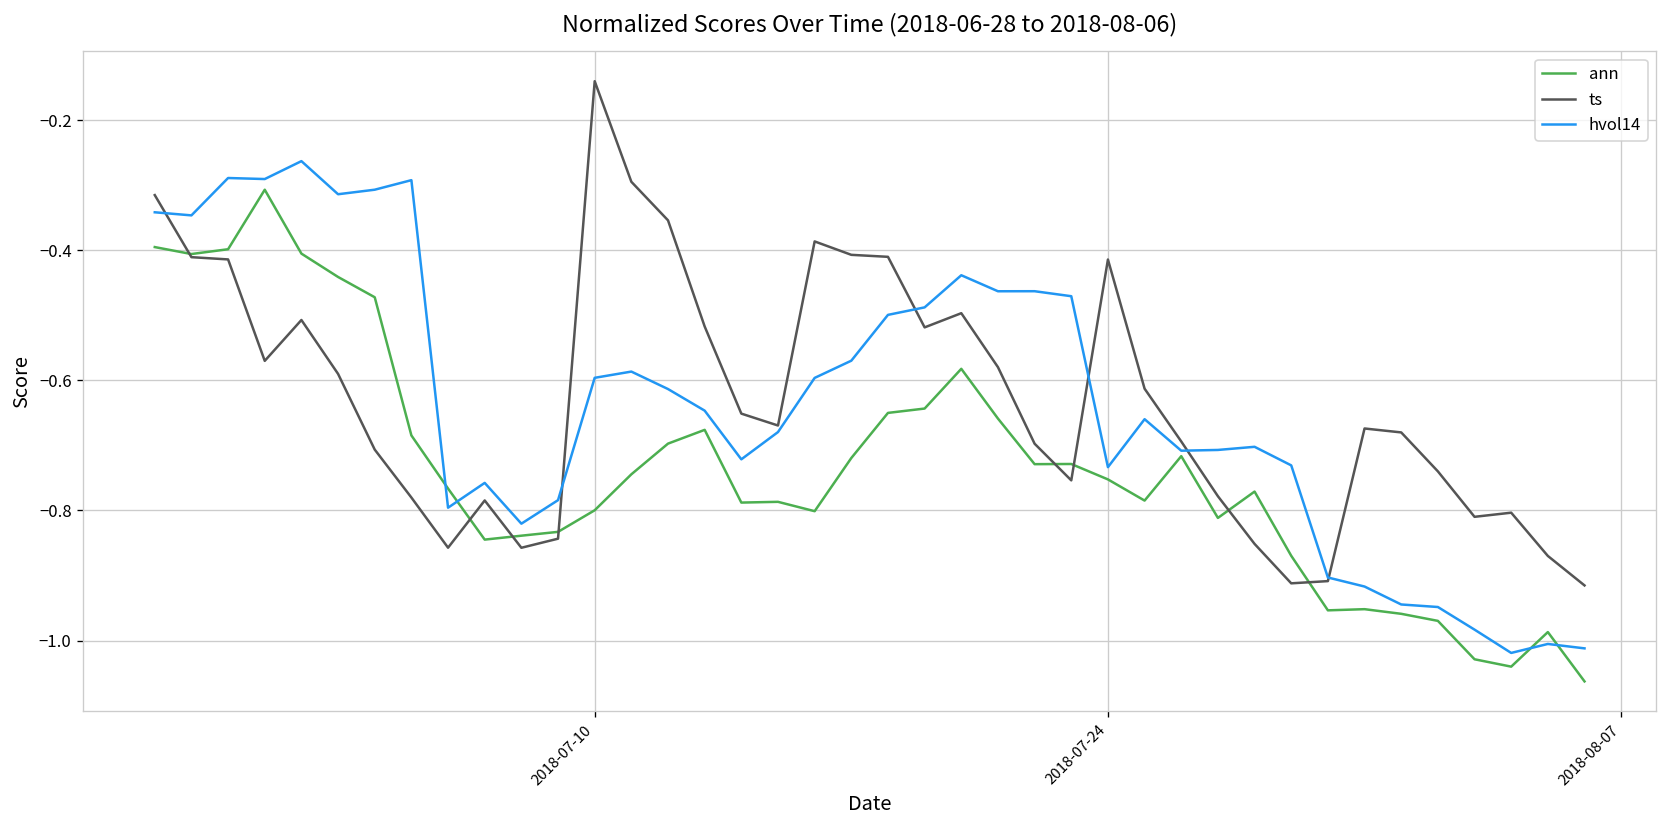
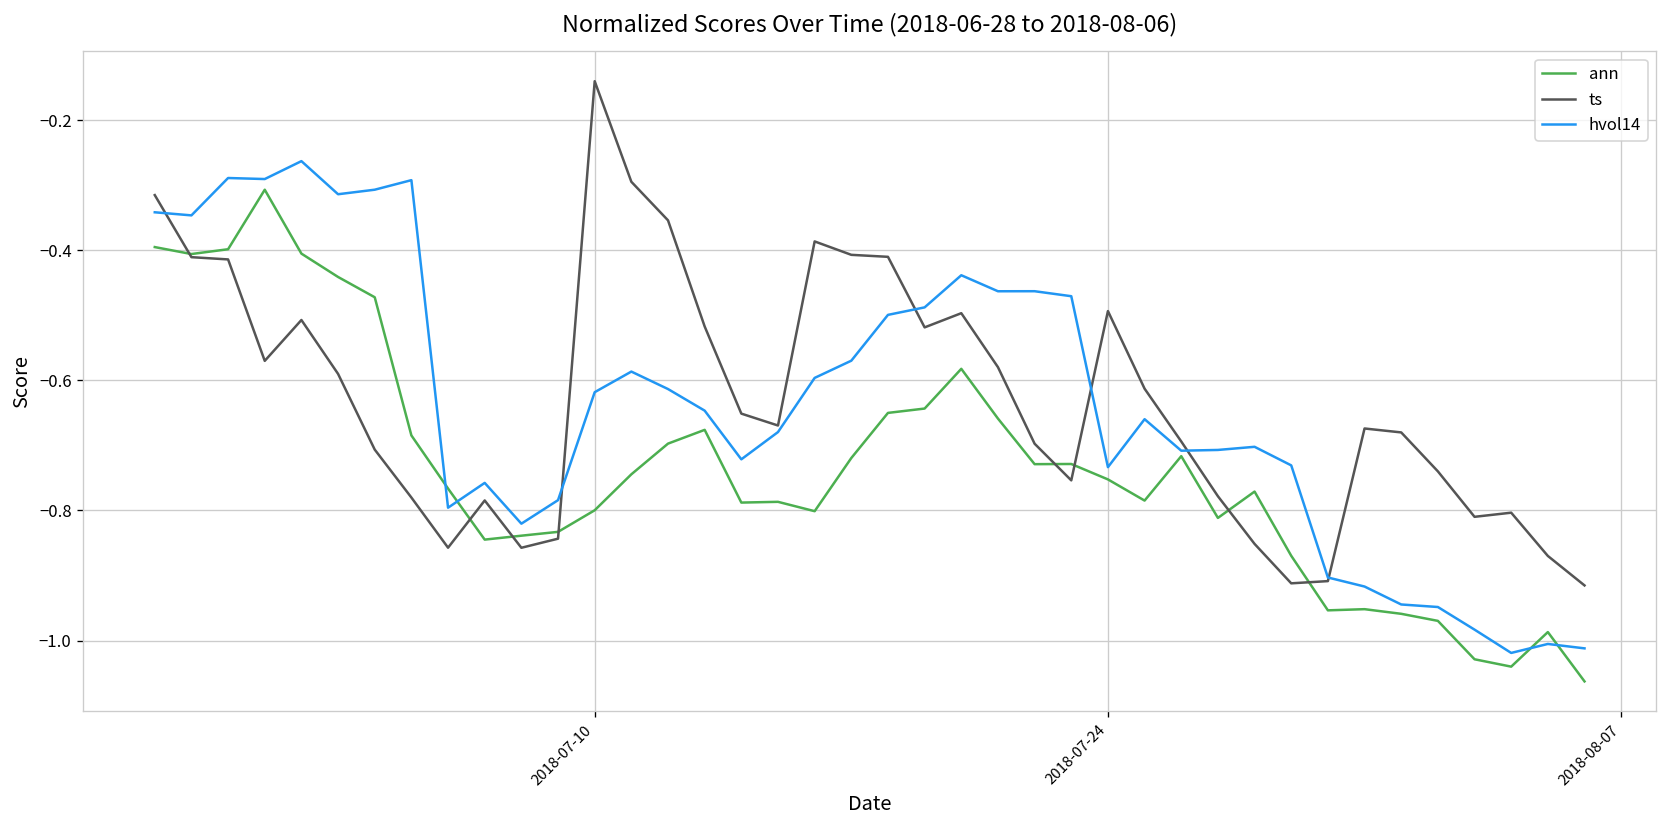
hvol14, 2018-07-10: -0.60 -> -0.62
ts, 2018-07-24: -0.41 -> -0.49
